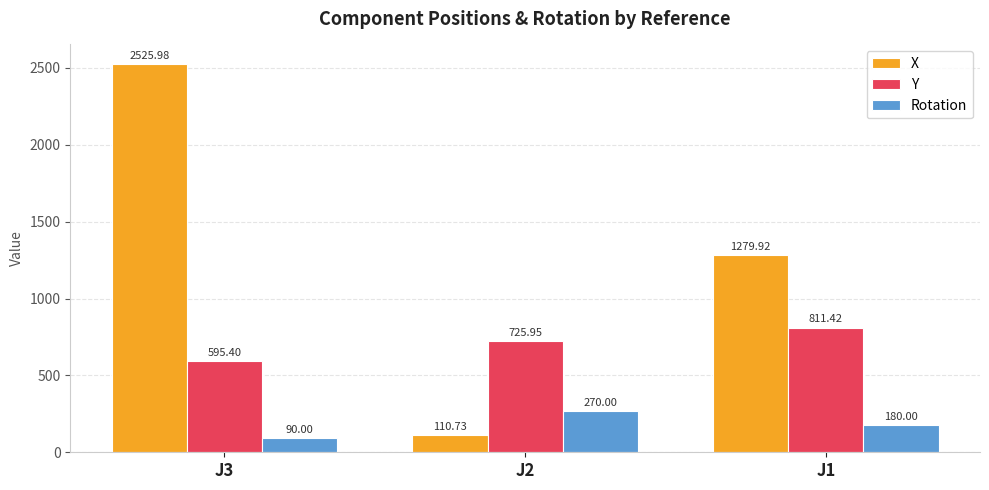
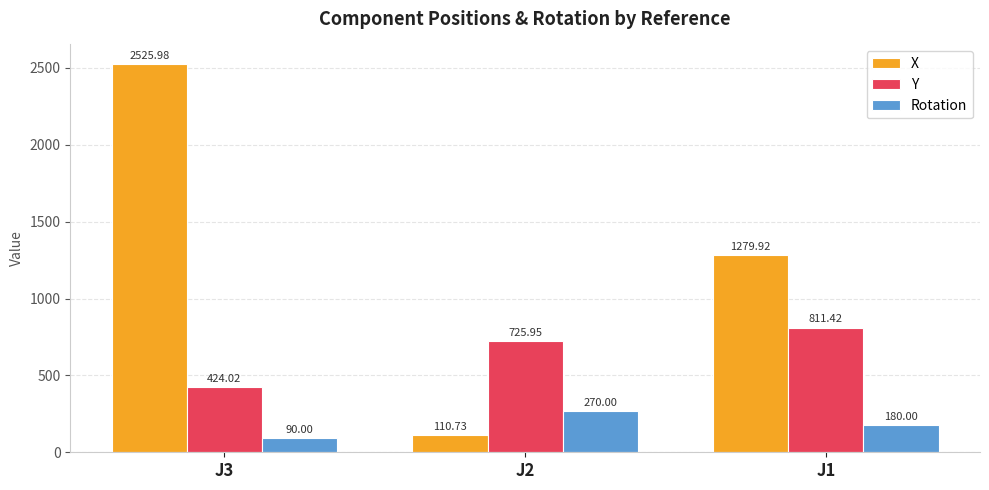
Y, J3: 595.40 -> 424.02
